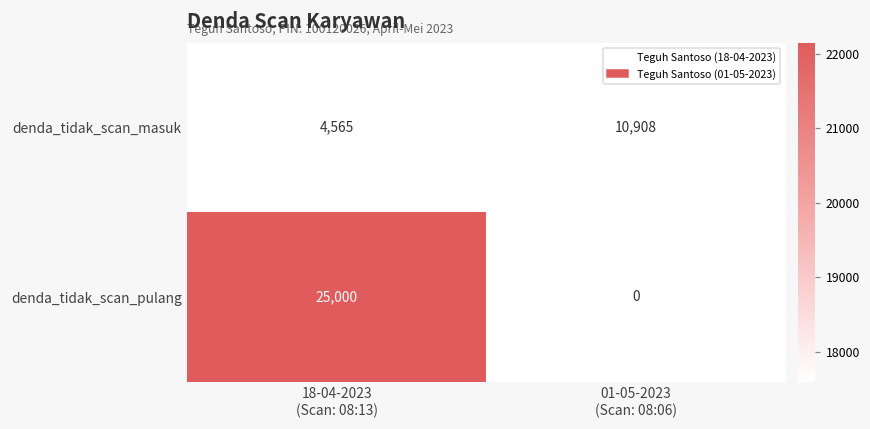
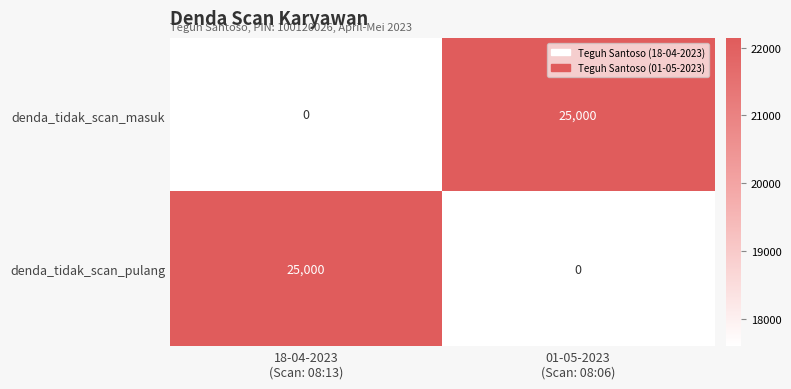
denda_tidak_scan_masuk, 18-04-2023 (Scan: 08:13): 4,565 -> 0
denda_tidak_scan_masuk, 01-05-2023 (Scan: 08:06): 10,908 -> 25,000
